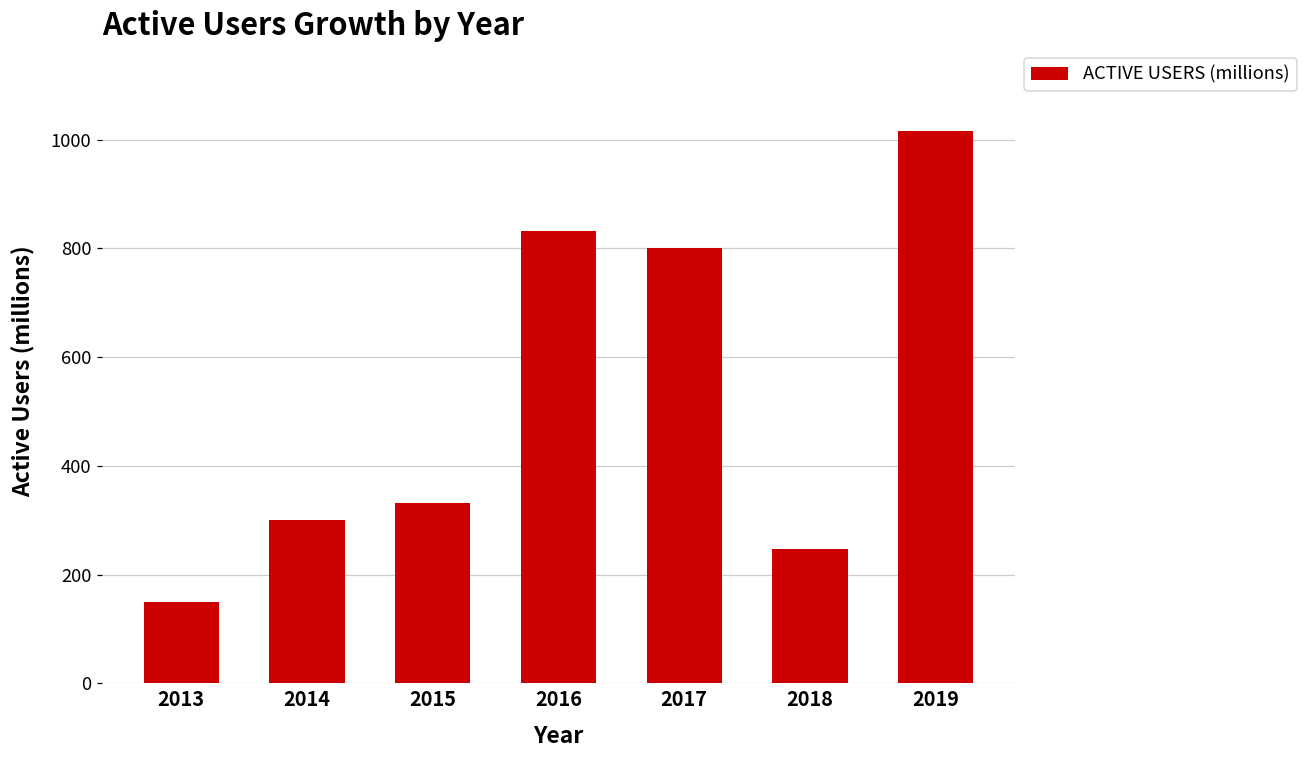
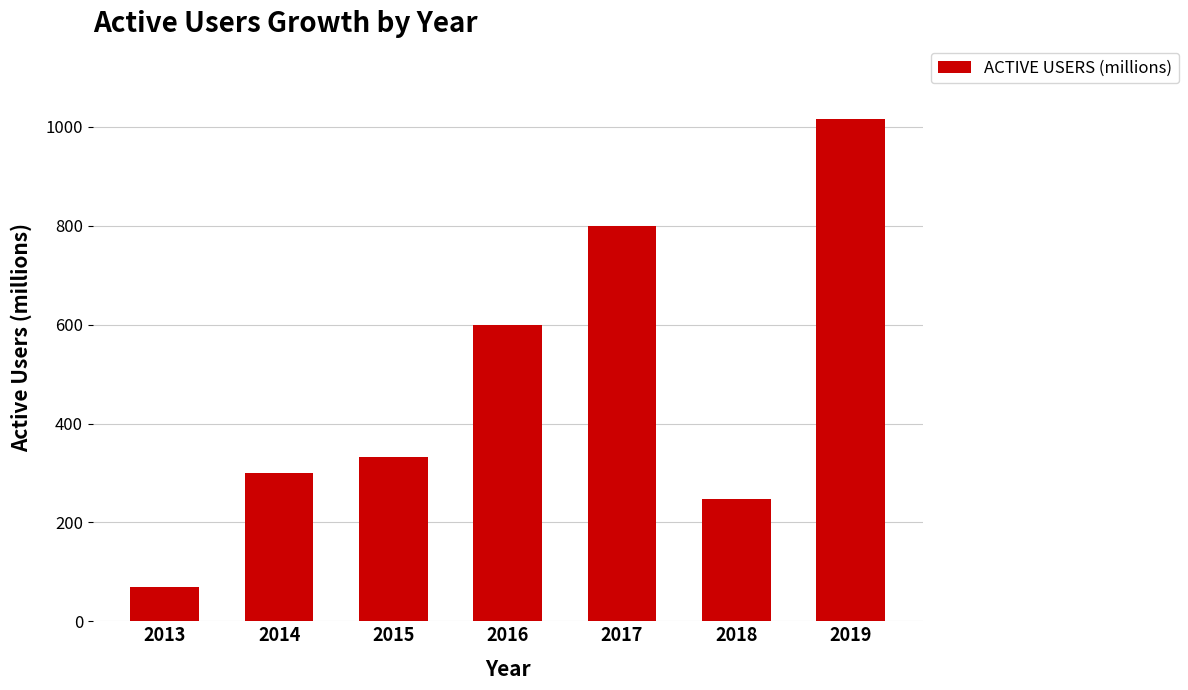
2013: 150 -> 70
2016: 830 -> 600
